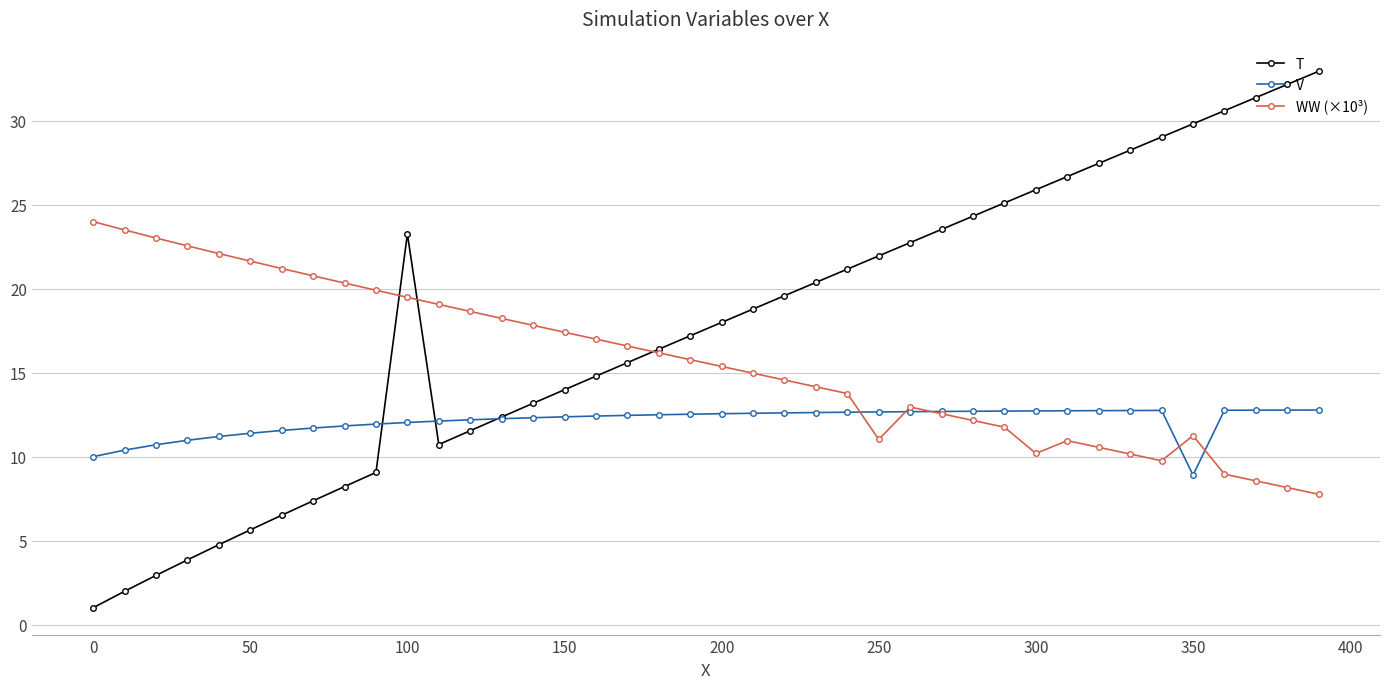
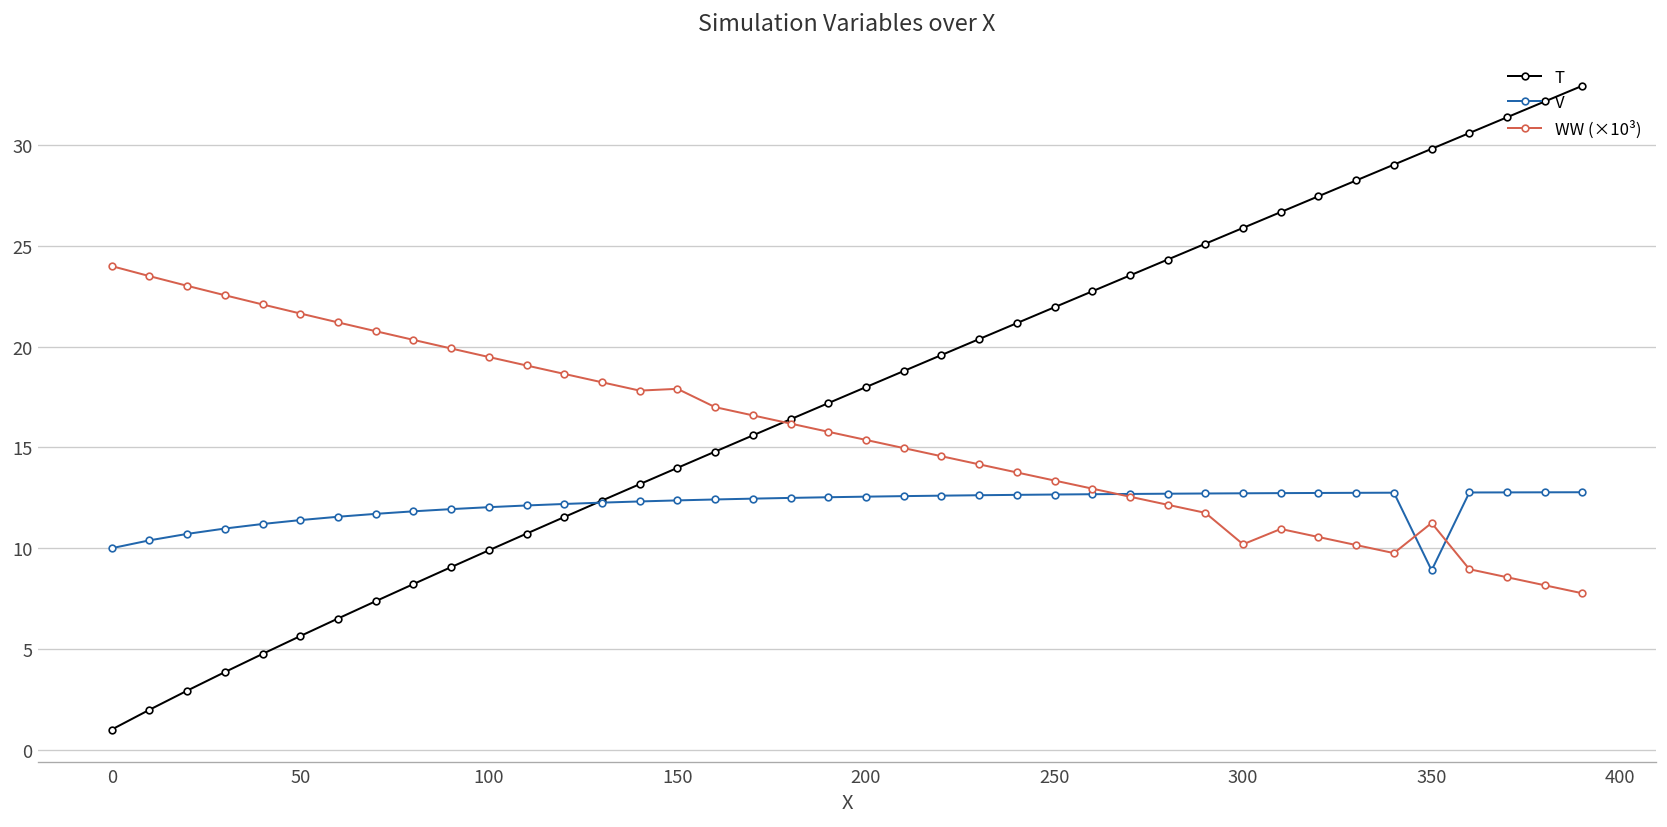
T, 100: 23.3 -> 9.9
WW (×10³), 150: 17.4 -> 17.9
WW (×10³), 250: 11.0 -> 13.4
